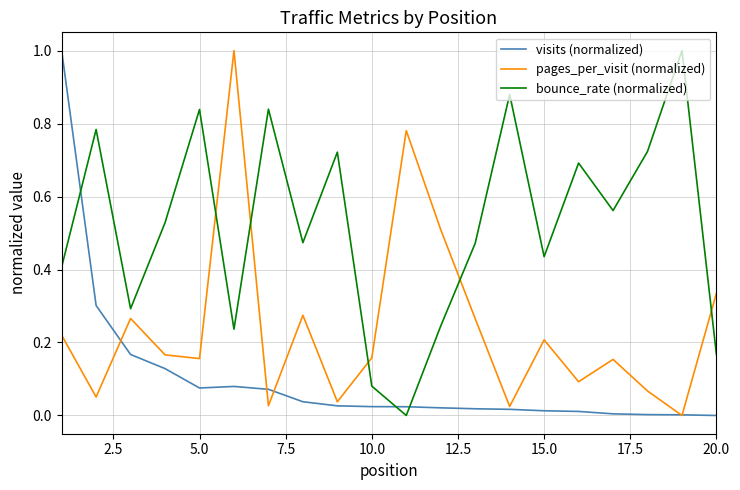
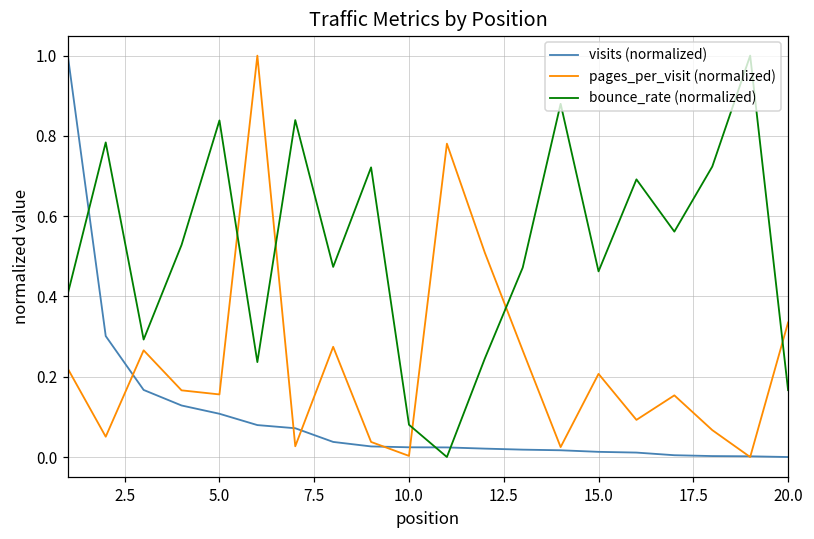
visits (normalized), 5.0: 0.08 -> 0.11
pages_per_visit (normalized), 10.0: 0.16 -> 0.00
bounce_rate (normalized), 15.0: 0.44 -> 0.46
